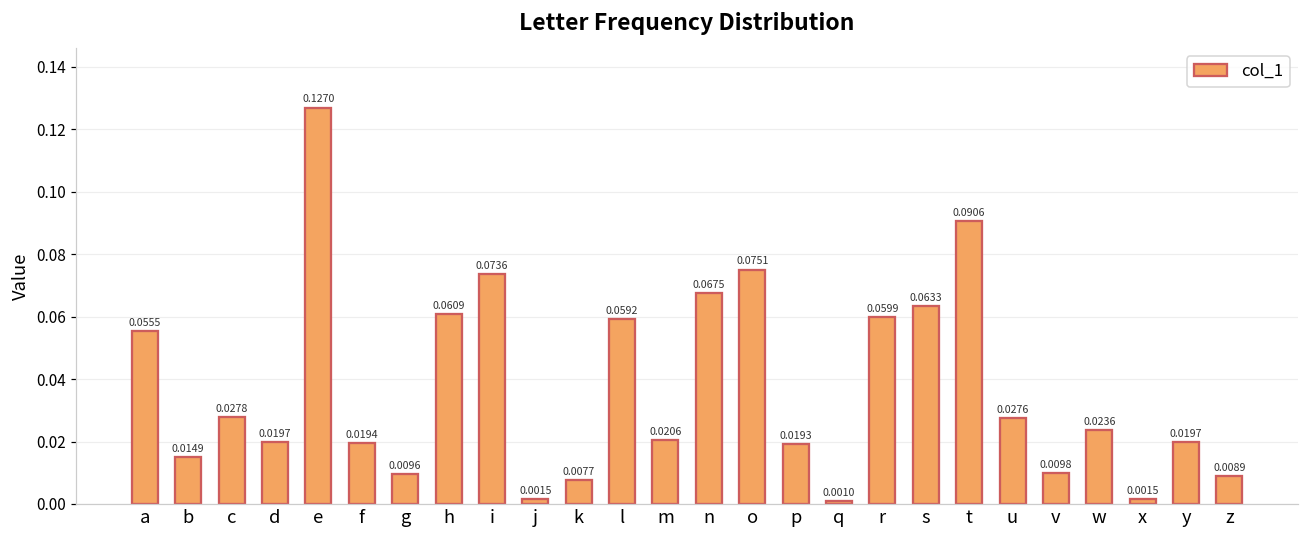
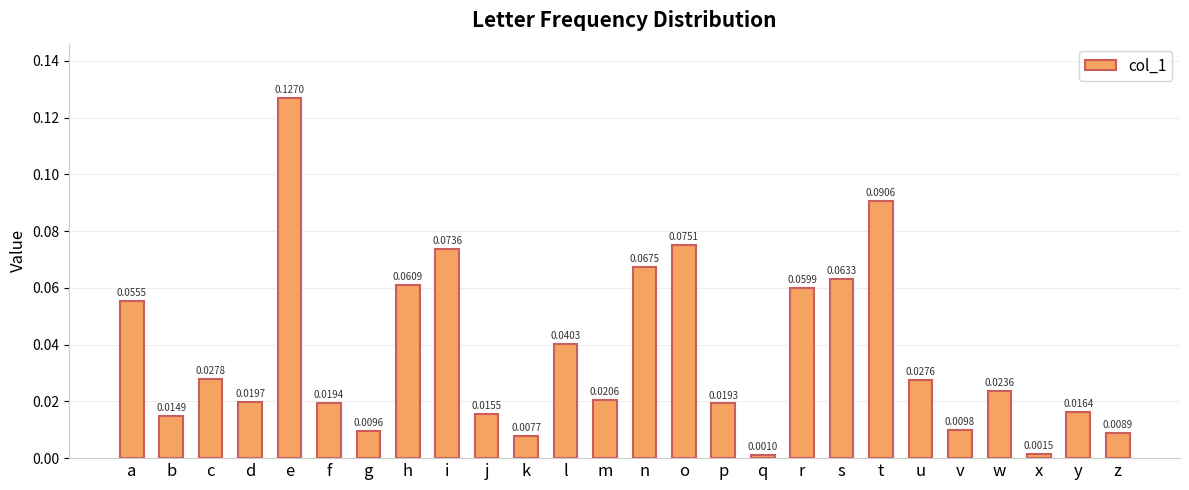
j: 0.0015 -> 0.0155
l: 0.0592 -> 0.0403
y: 0.0197 -> 0.0164
